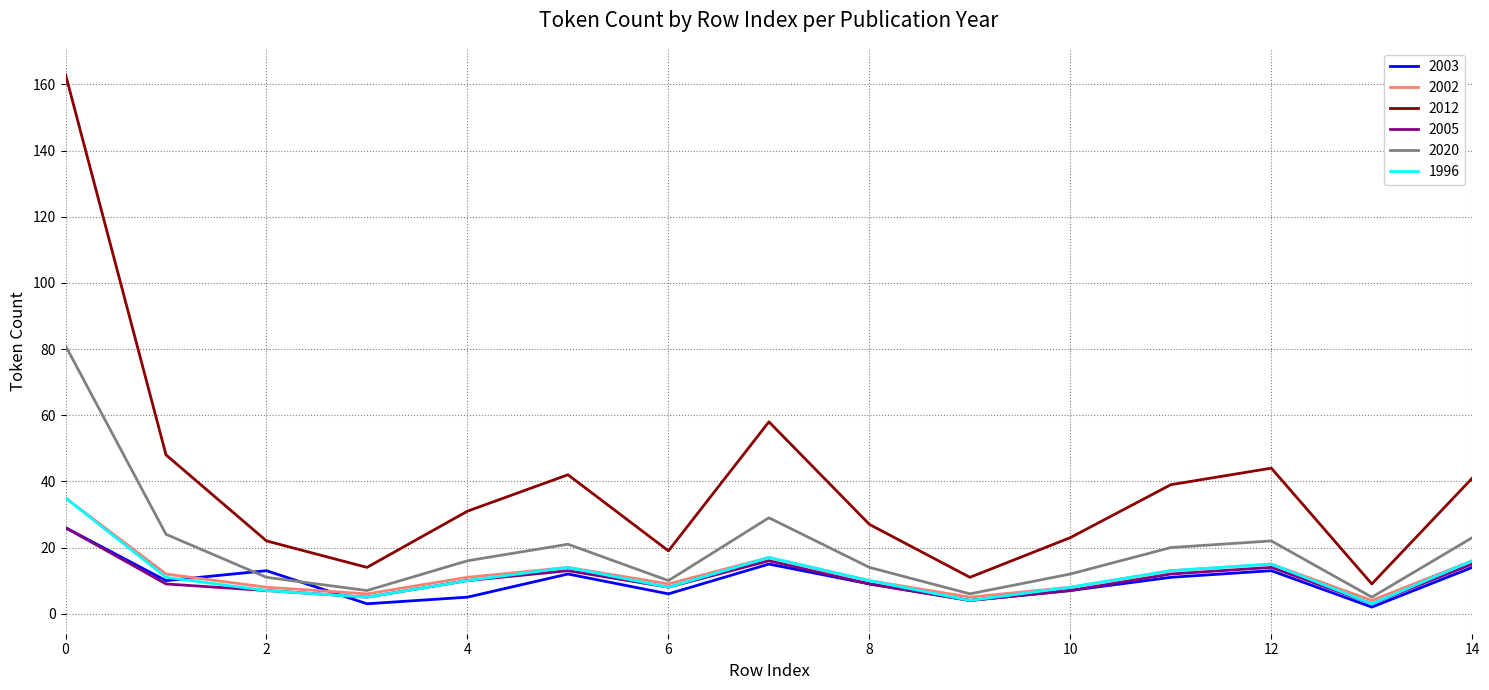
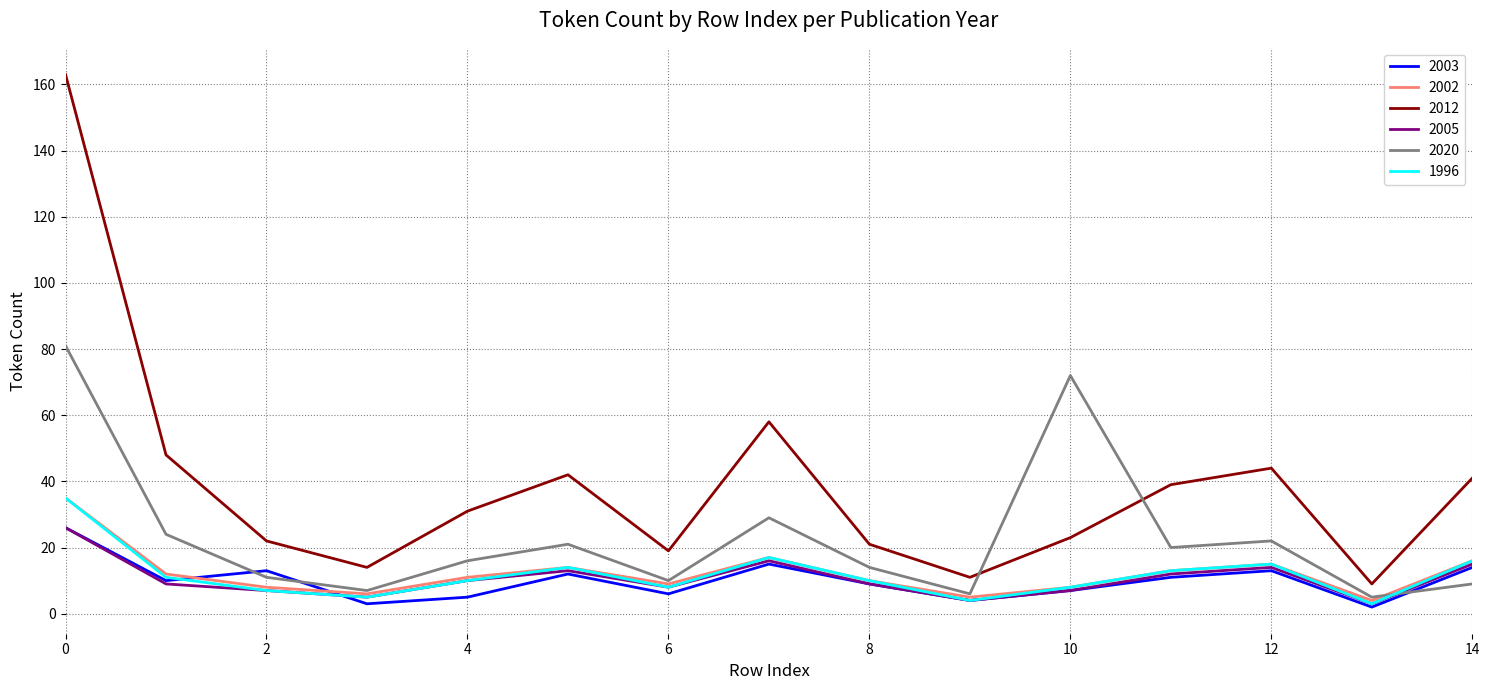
2012, 8: 27 -> 21
2020, 10: 12 -> 72
2020, 14: 23 -> 9
